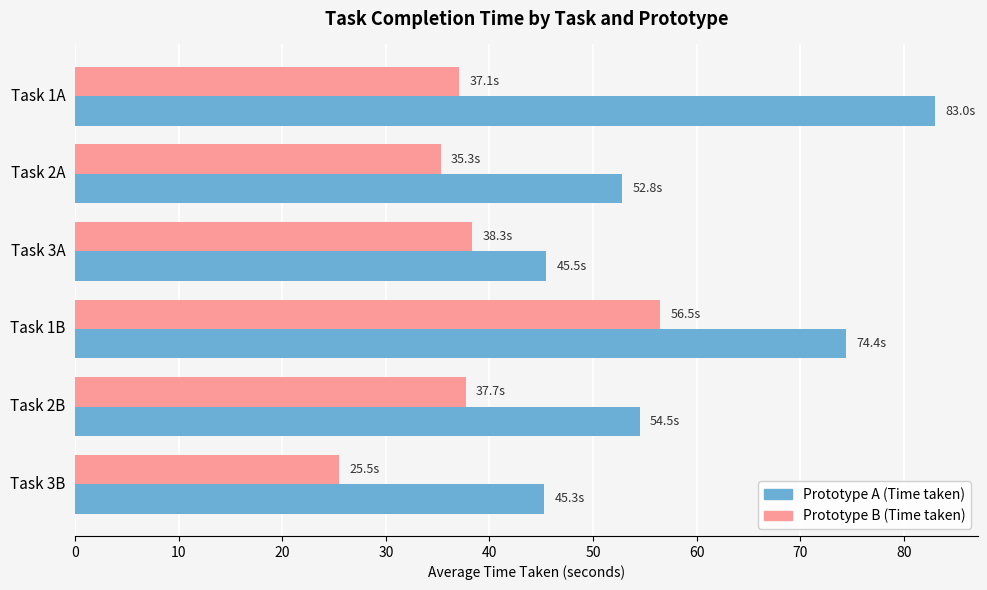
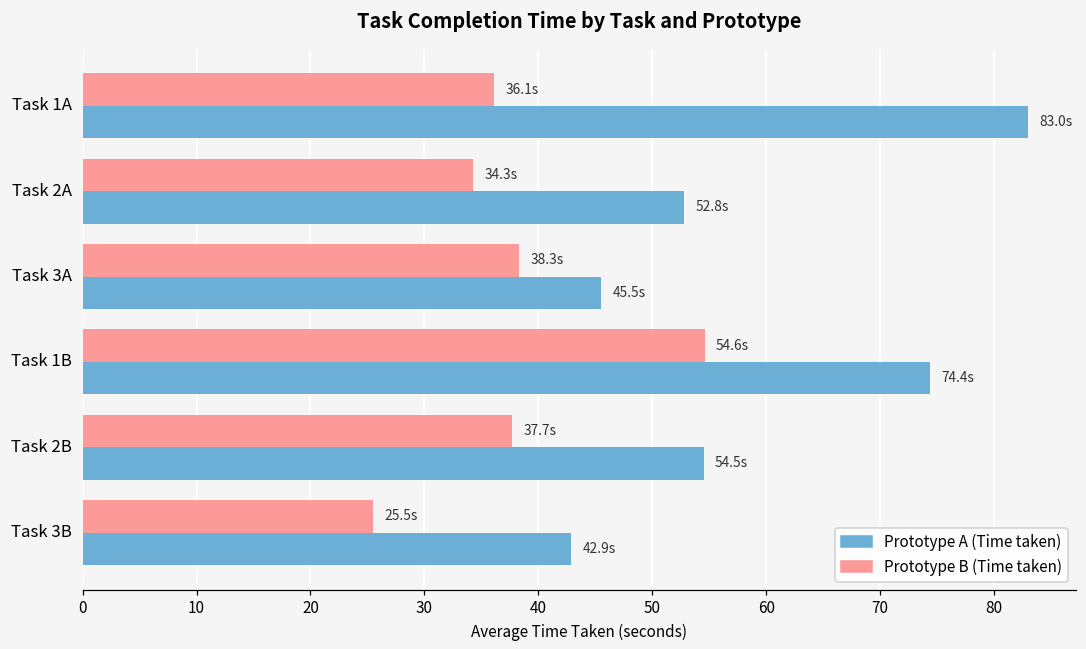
Prototype B (Time taken), Task 1A: 37.1s -> 36.1s
Prototype B (Time taken), Task 2A: 35.3s -> 34.3s
Prototype B (Time taken), Task 1B: 56.5s -> 54.6s
Prototype A (Time taken), Task 3B: 45.3s -> 42.9s
